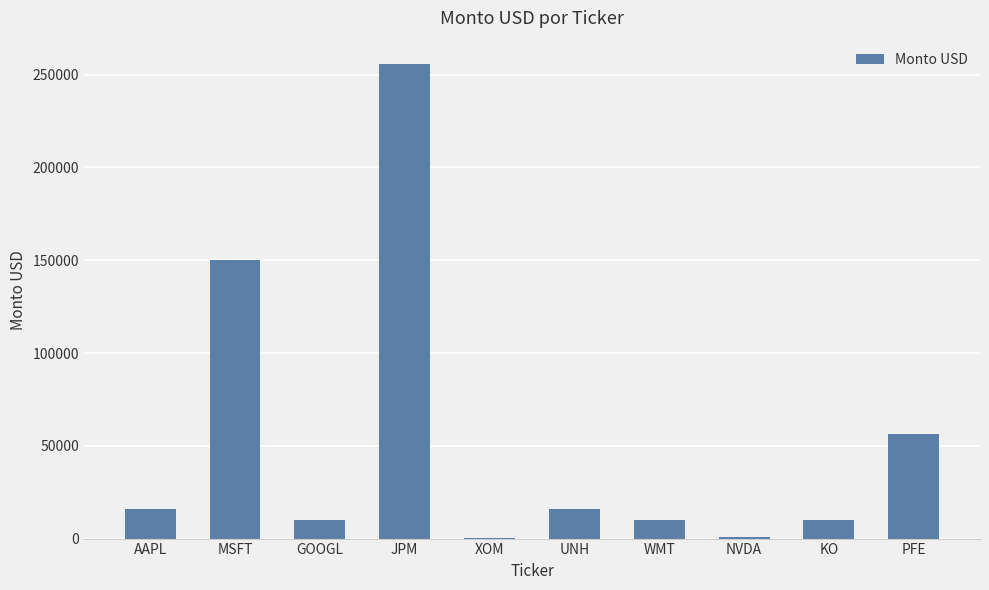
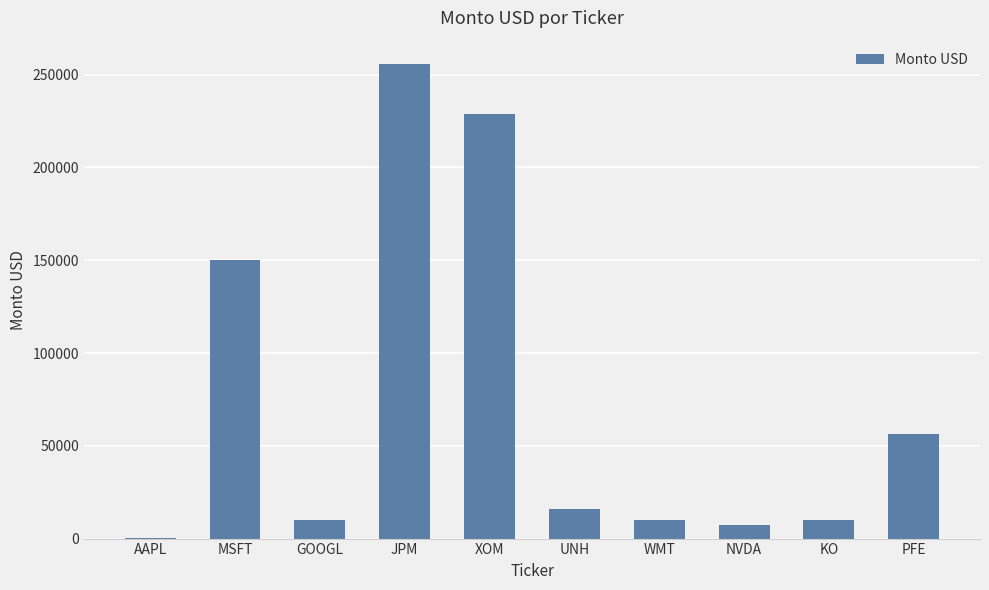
AAPL: 16000 -> 0
XOM: 0 -> 229000
NVDA: 1000 -> 7000
